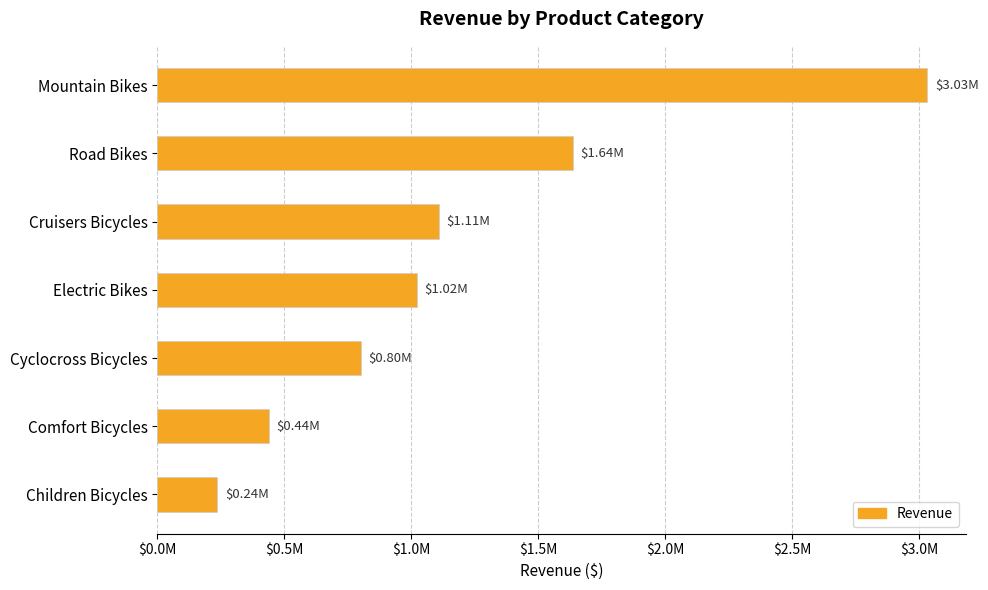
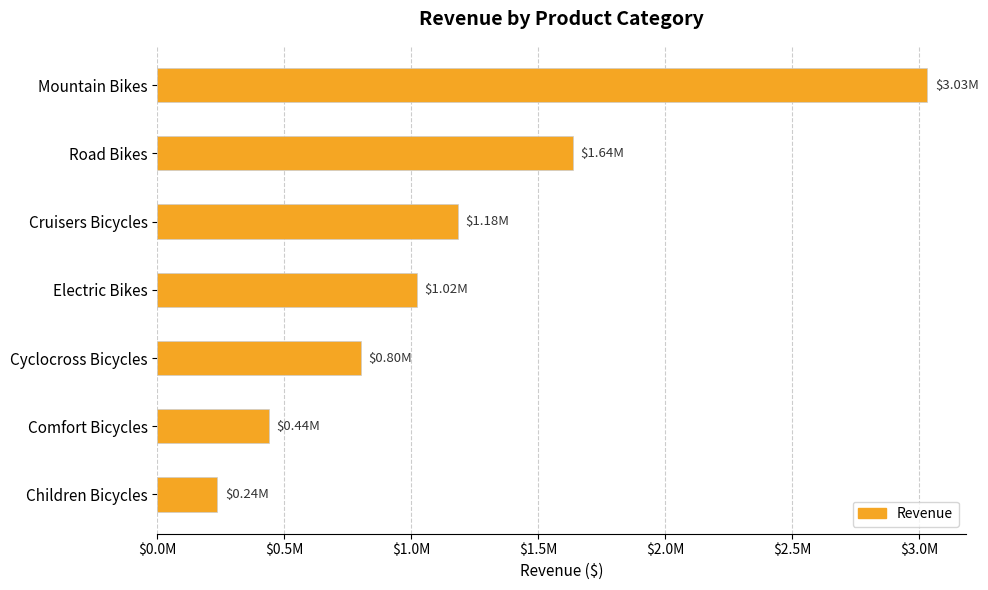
Cruisers Bicycles: $1.11M -> $1.18M
